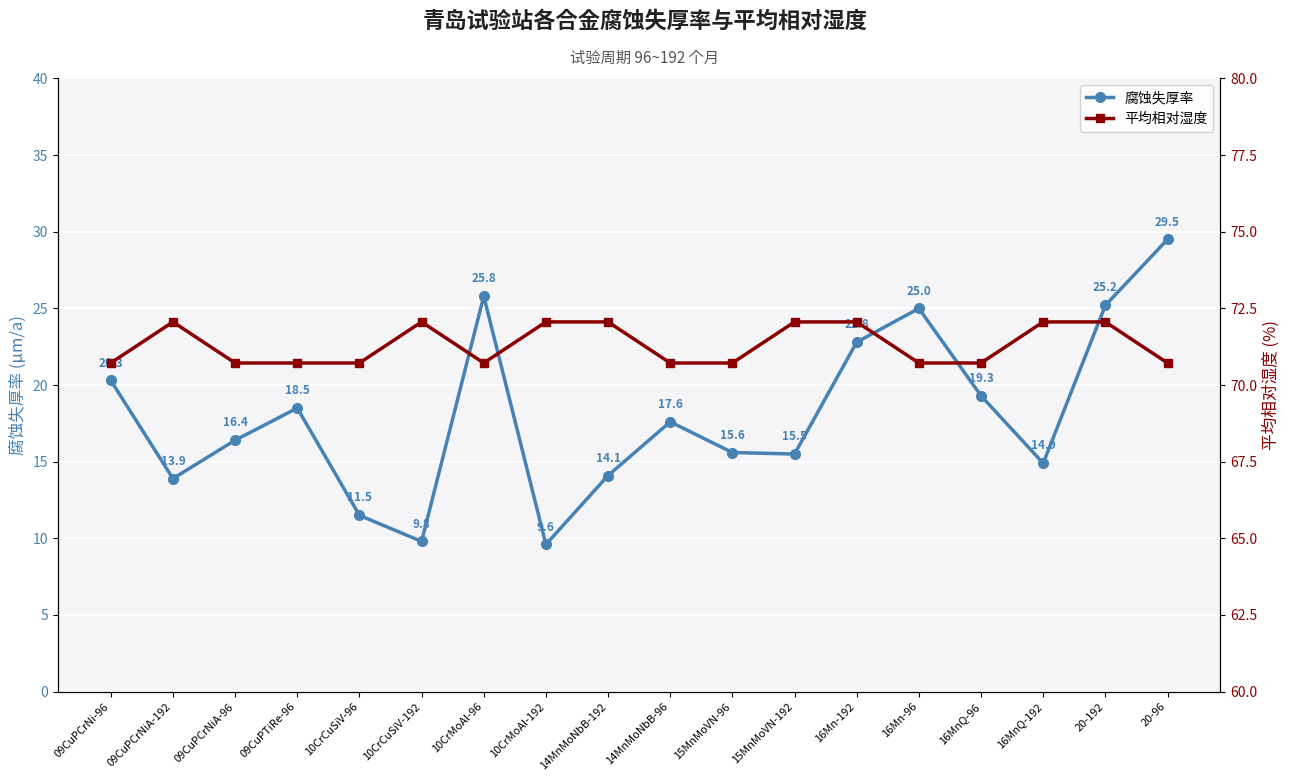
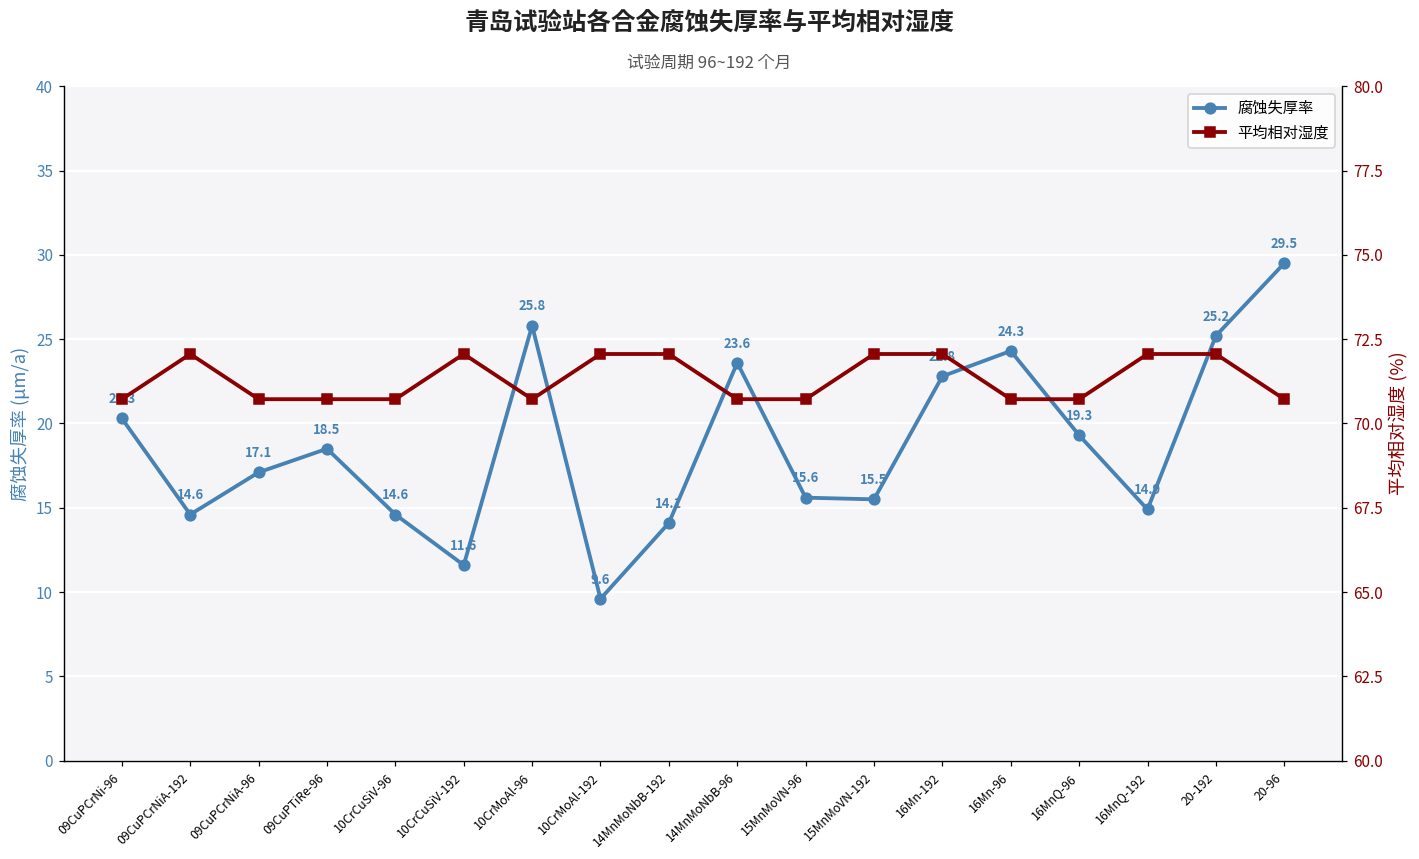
腐蚀失厚率, 09CuPCrNiA-192: 13.9 -> 14.6
腐蚀失厚率, 09CuPCrNiA-96: 16.4 -> 17.1
腐蚀失厚率, 10CrCuSiV-96: 11.5 -> 14.6
腐蚀失厚率, 10CrCuSiV-192: 9.8 -> 11.6
腐蚀失厚率, 14MnMoNbB-96: 17.6 -> 23.6
腐蚀失厚率, 16Mn-96: 25.0 -> 24.3
